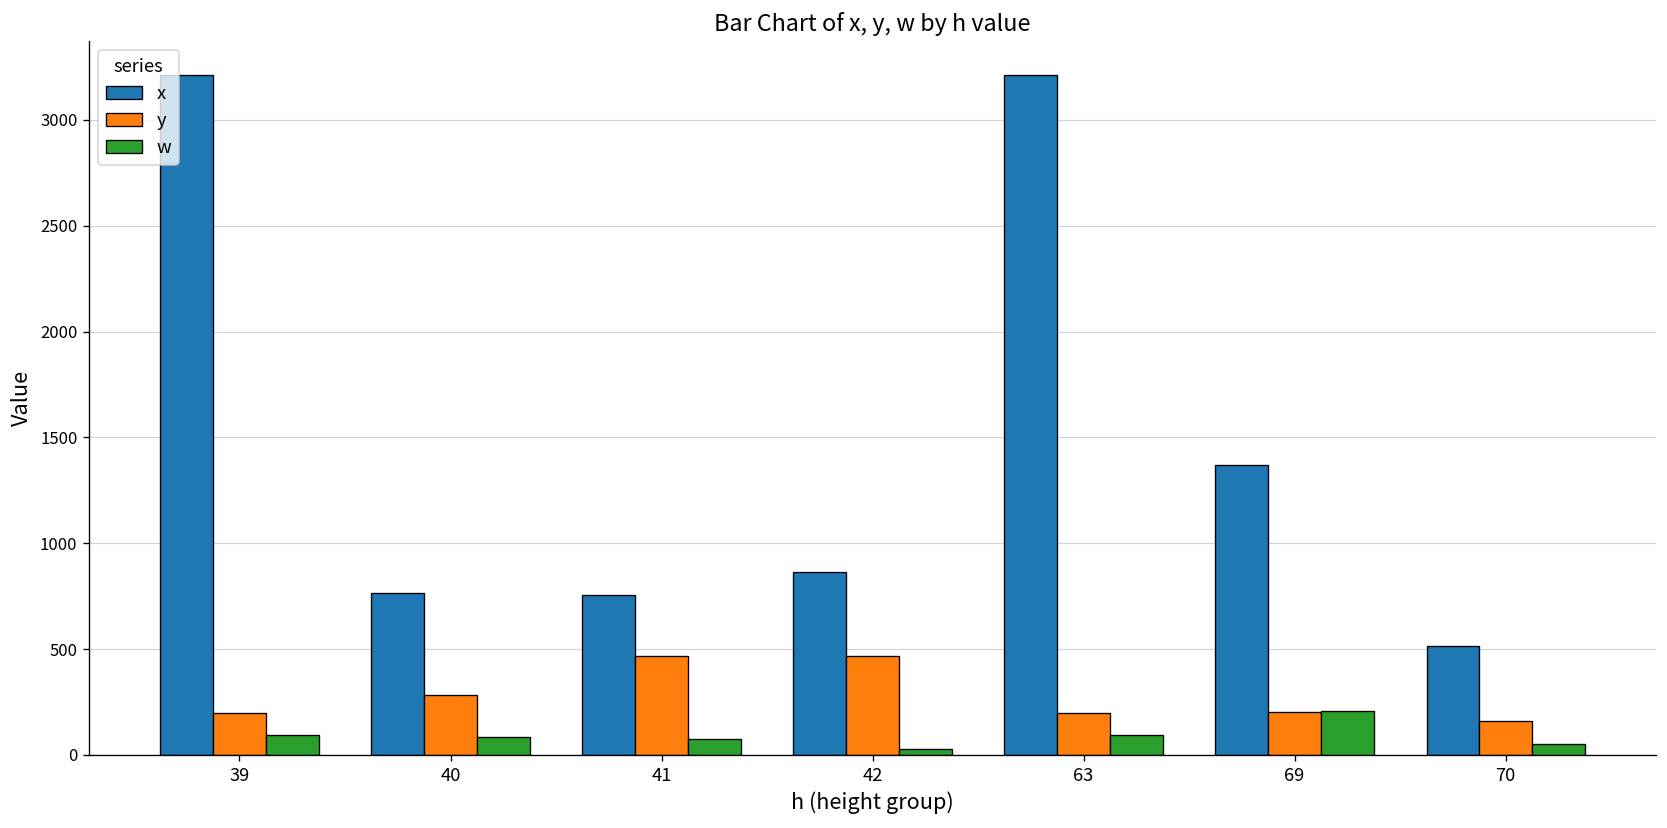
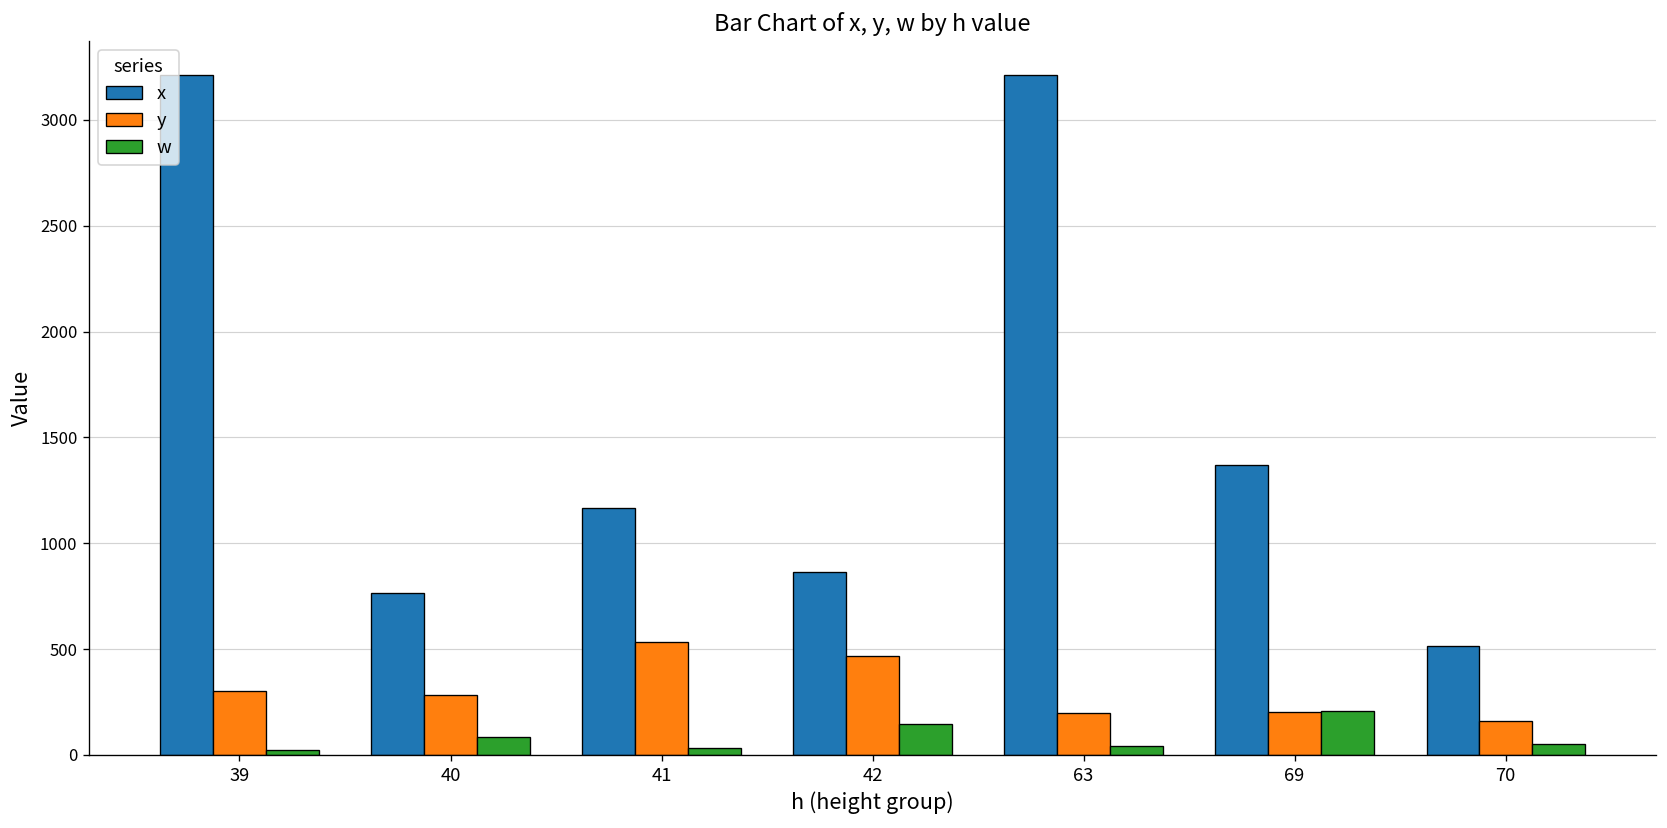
y, 39: 200 -> 300
w, 39: 90 -> 20
x, 41: 760 -> 1170
y, 41: 470 -> 530
w, 41: 80 -> 30
w, 42: 30 -> 150
w, 63: 90 -> 40
